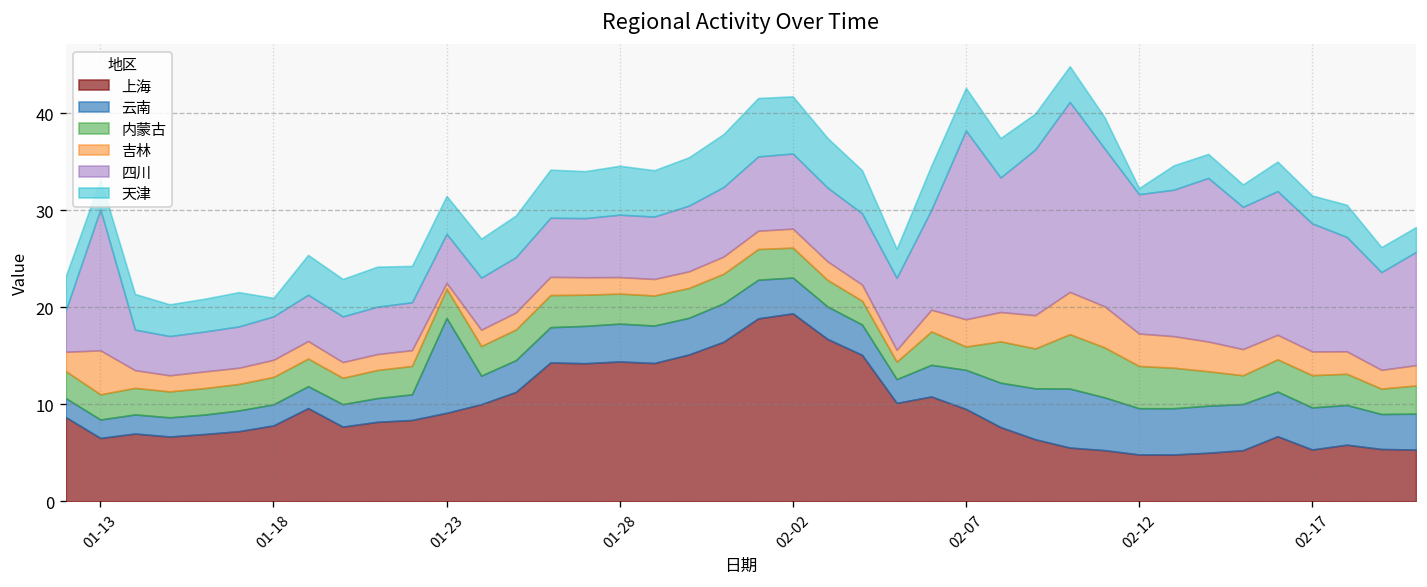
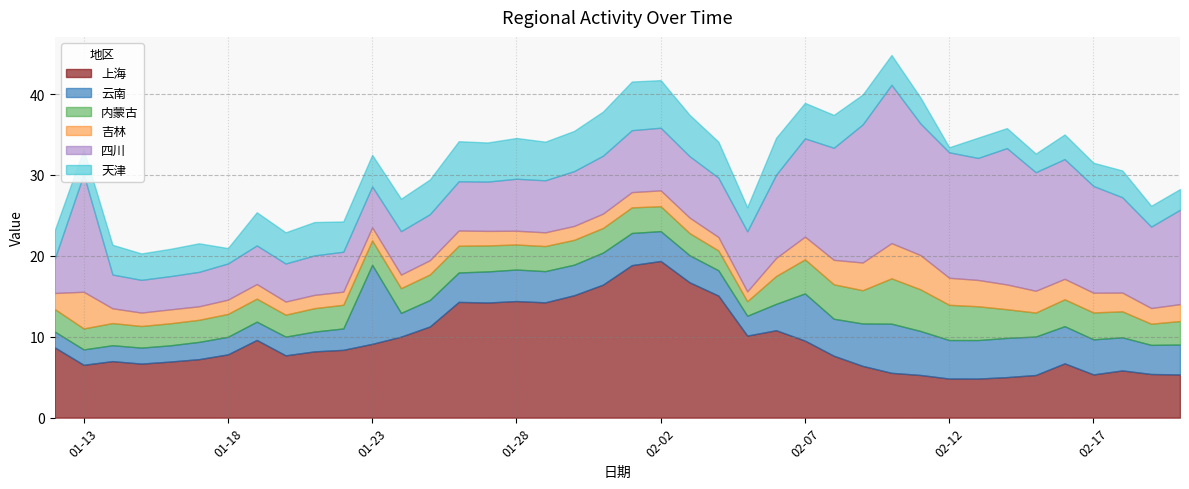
吉林, 01-23: 1 -> 2
云南, 02-07: 4 -> 6
内蒙古, 02-07: 2 -> 4
四川, 02-07: 19 -> 12
四川, 02-12: 14 -> 16
